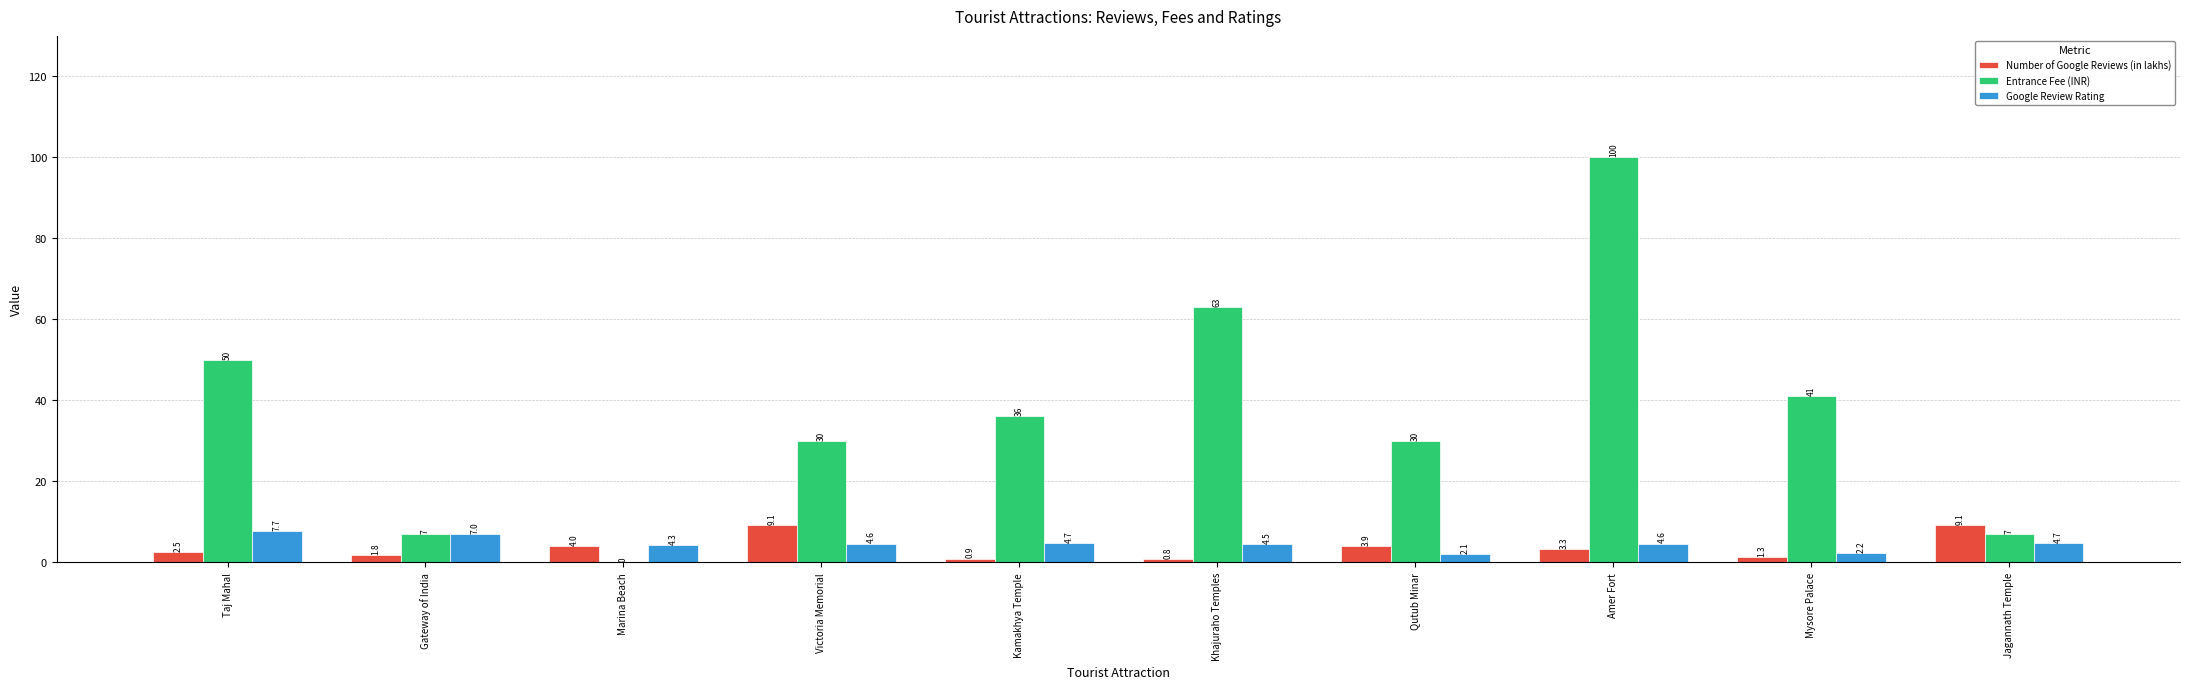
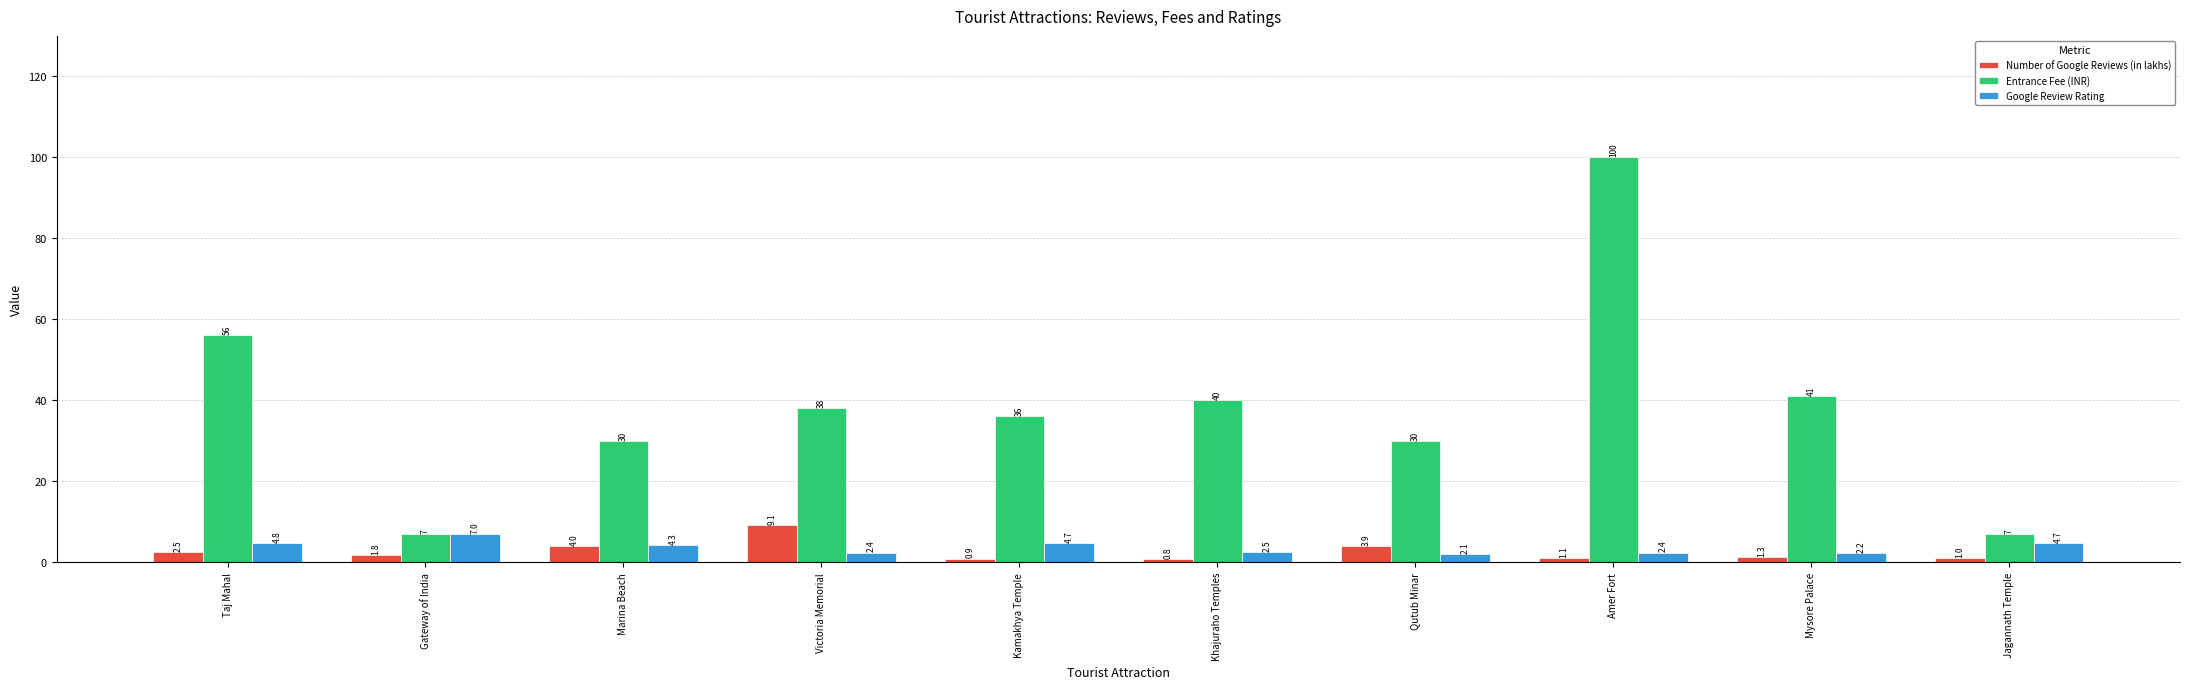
Entrance Fee (INR), Taj Mahal: 50 -> 56
Google Review Rating, Taj Mahal: 7.7 -> 4.8
Entrance Fee (INR), Marina Beach: 0 -> 30
Entrance Fee (INR), Victoria Memorial: 30 -> 38
Google Review Rating, Victoria Memorial: 4.6 -> 2.4
Entrance Fee (INR), Khajuraho Temples: 63 -> 40
Google Review Rating, Khajuraho Temples: 4.5 -> 2.5
Number of Google Reviews (in lakhs), Amer Fort: 3.3 -> 1.1
Google Review Rating, Amer Fort: 4.6 -> 2.4
Number of Google Reviews (in lakhs), Jagannath Temple: 9.1 -> 1.0
